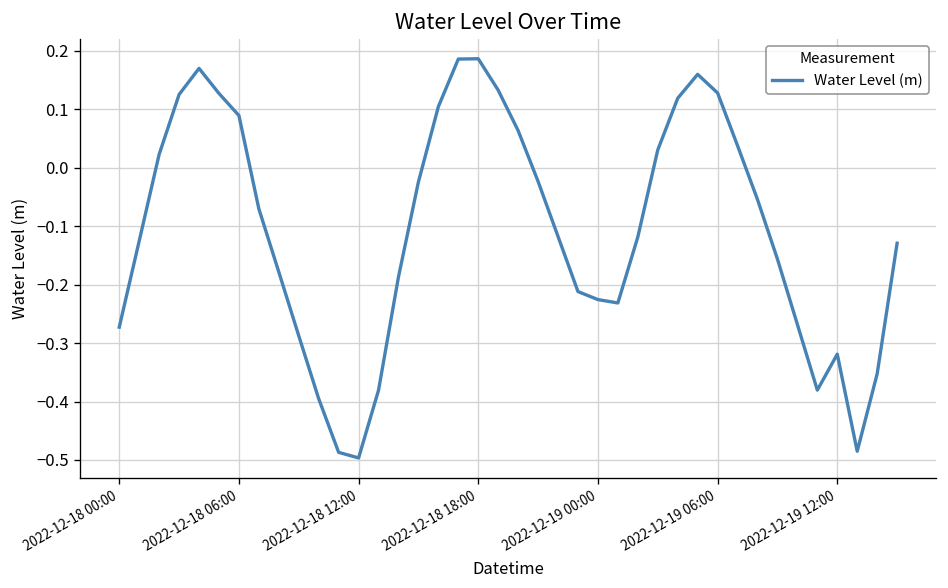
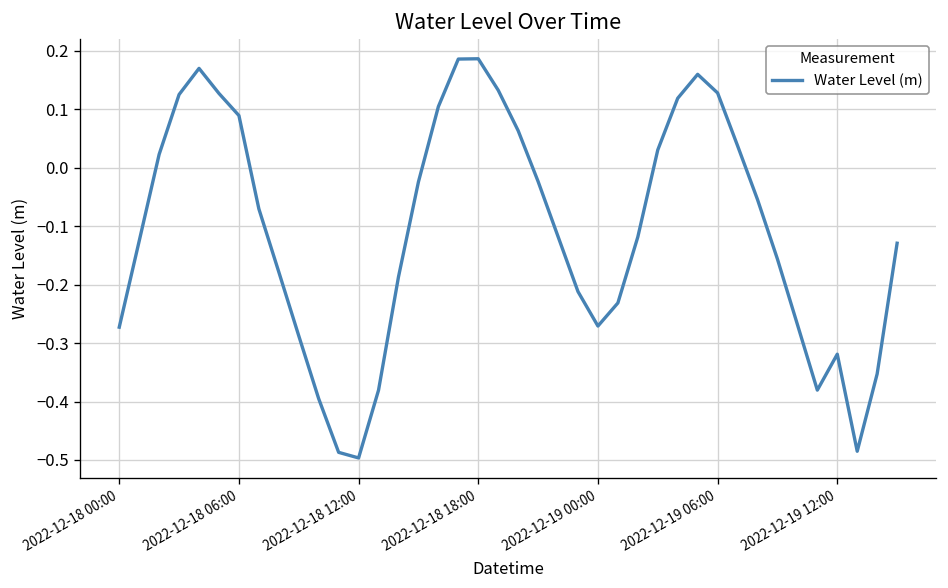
2022-12-19 00:00: -0.23 -> -0.27
